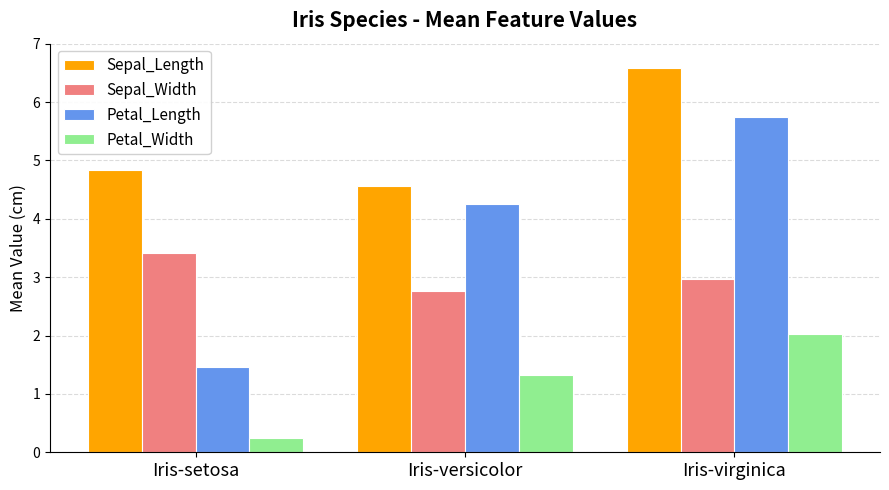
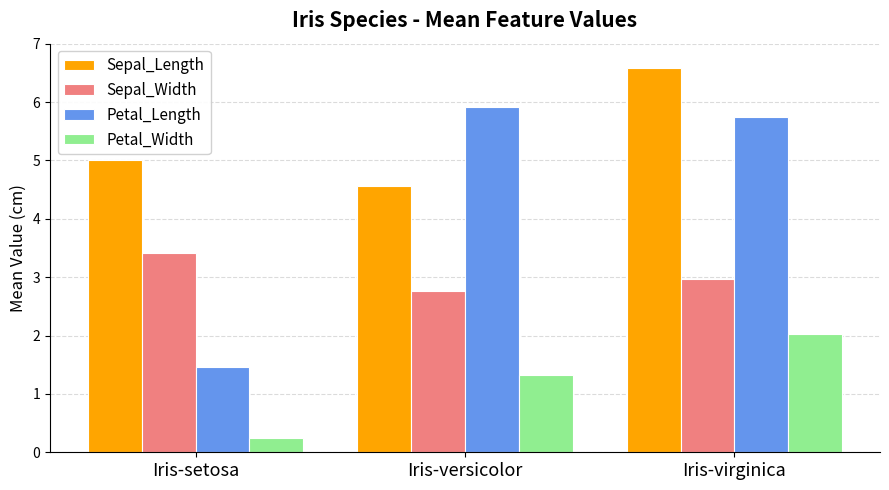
Sepal_Length, Iris-setosa: 4.8 -> 5.0
Petal_Length, Iris-versicolor: 4.3 -> 5.9
